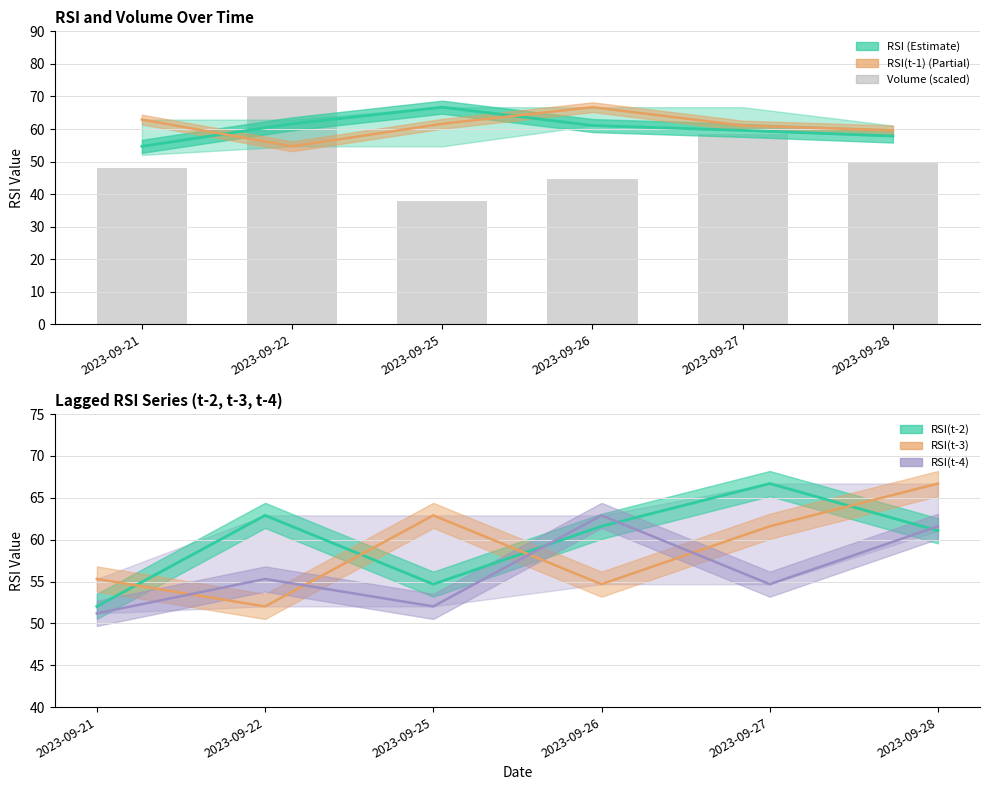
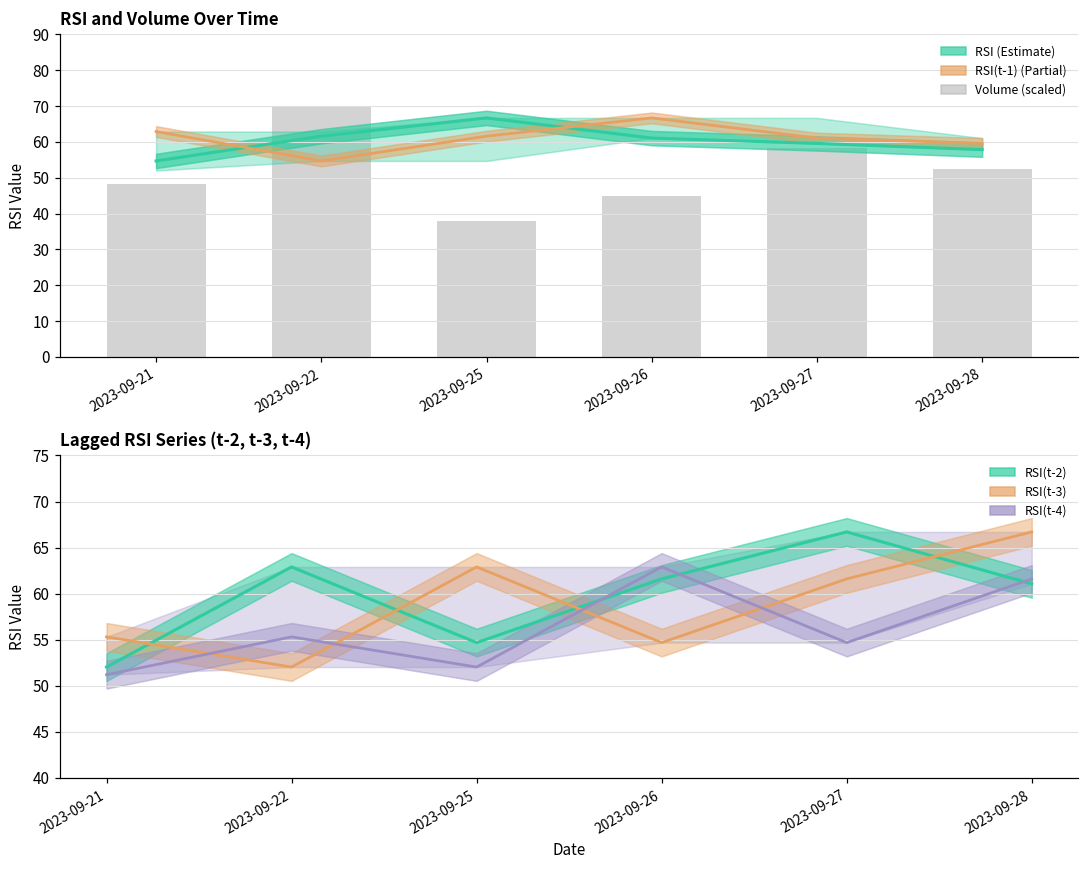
RSI and Volume Over Time, Volume (scaled), 2023-09-28: 49 -> 52
